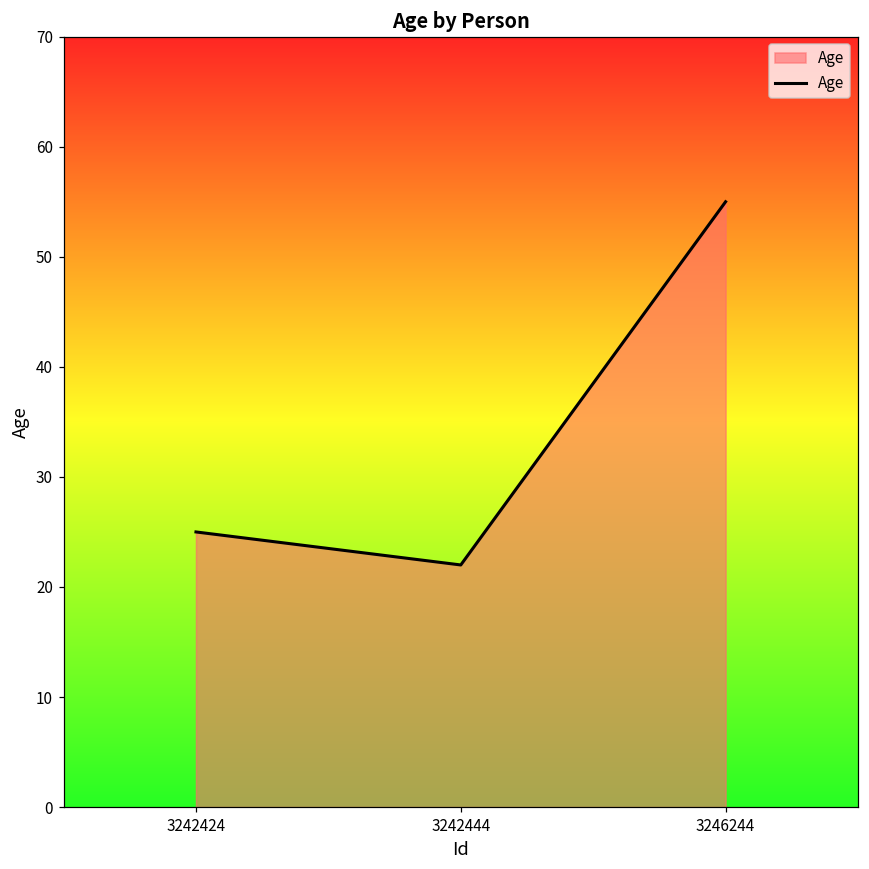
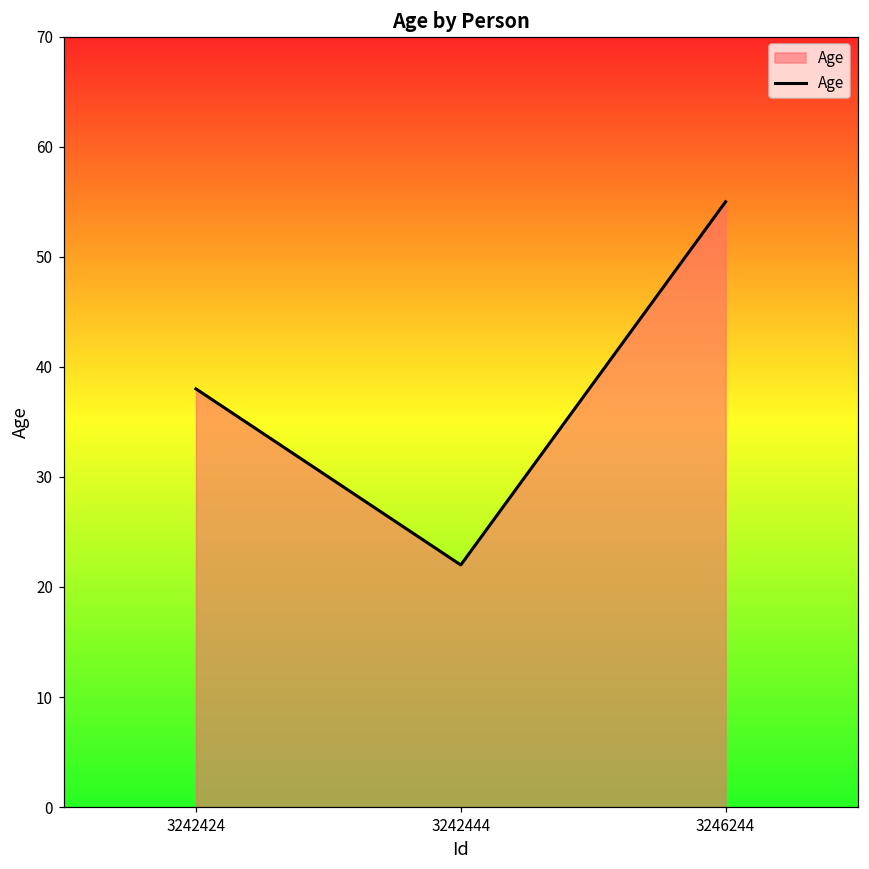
3242424: 25 -> 38
